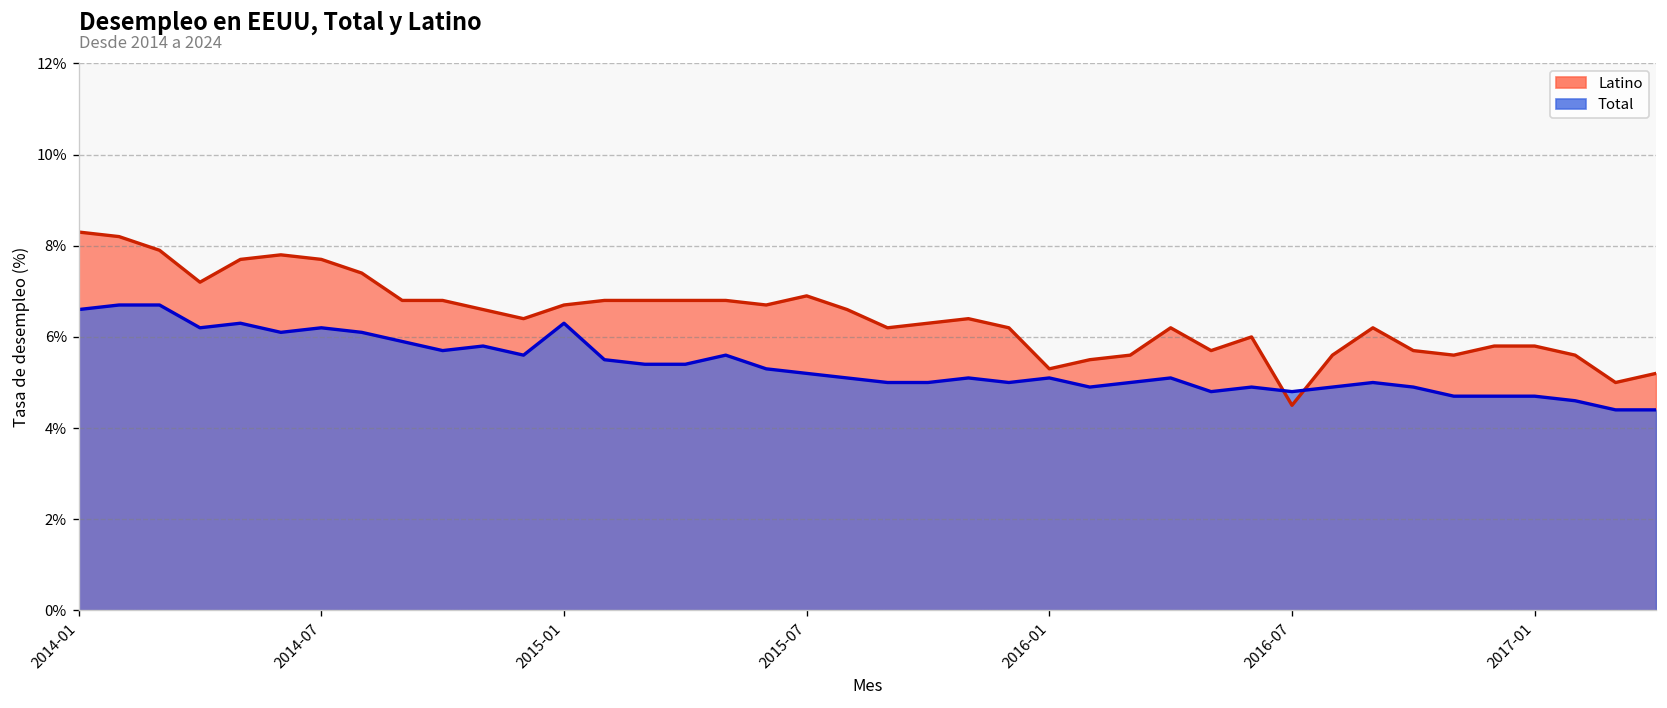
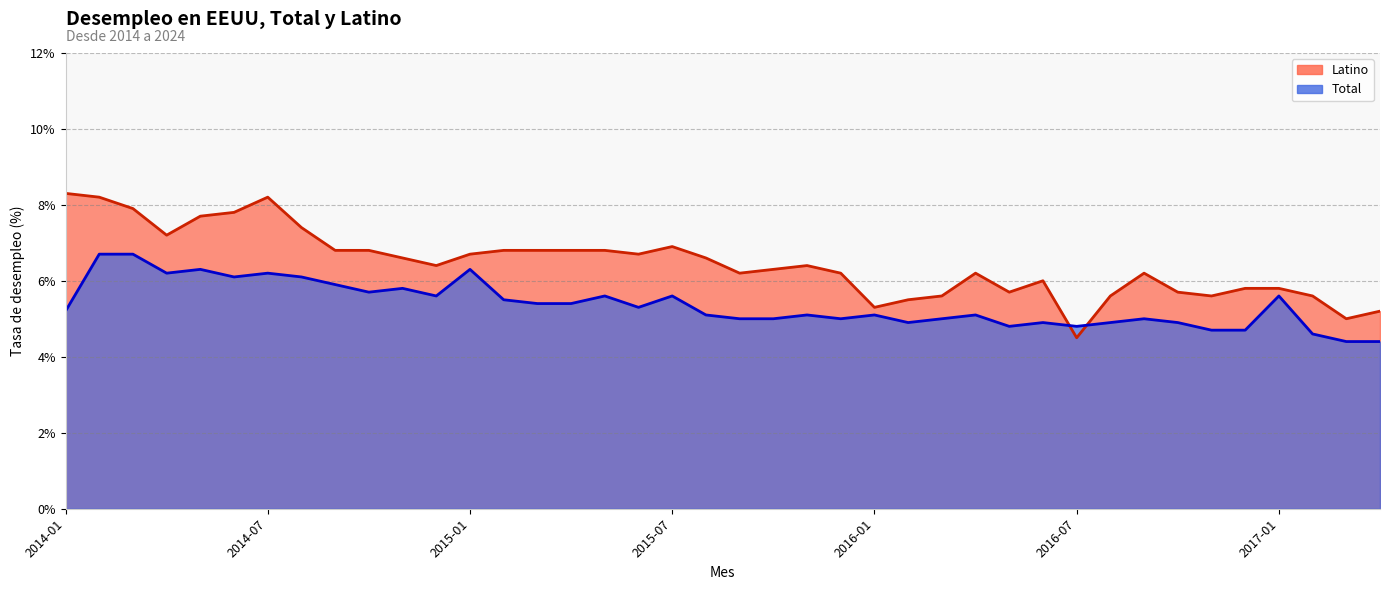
Total, 2014-01: 6.6% -> 5.2%
Latino, 2014-07: 7.7% -> 8.2%
Total, 2015-07: 5.2% -> 5.6%
Total, 2017-01: 4.7% -> 5.6%
